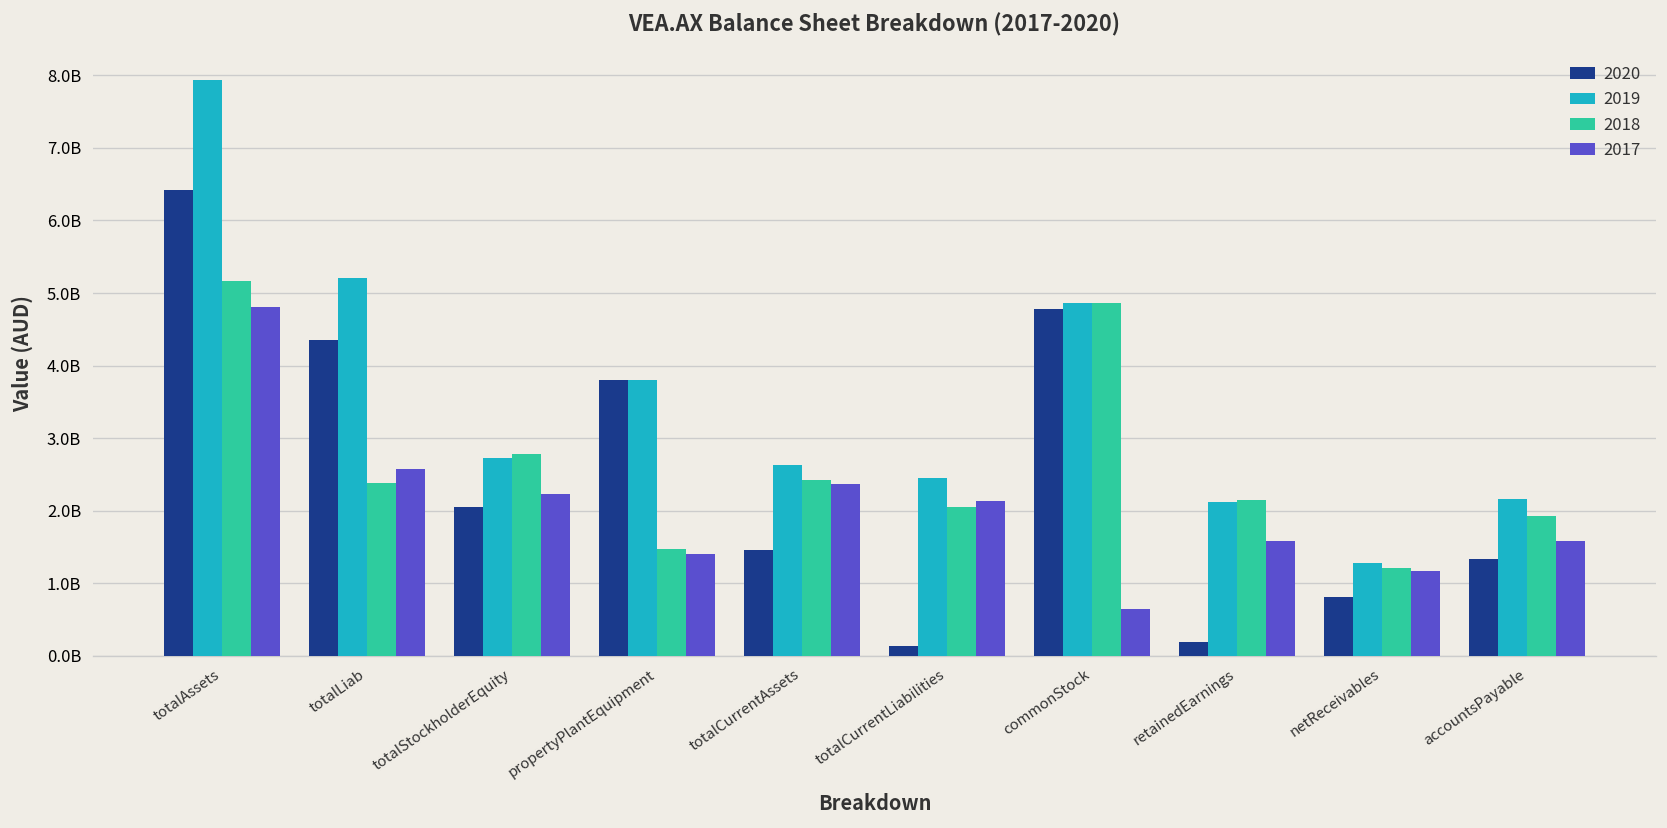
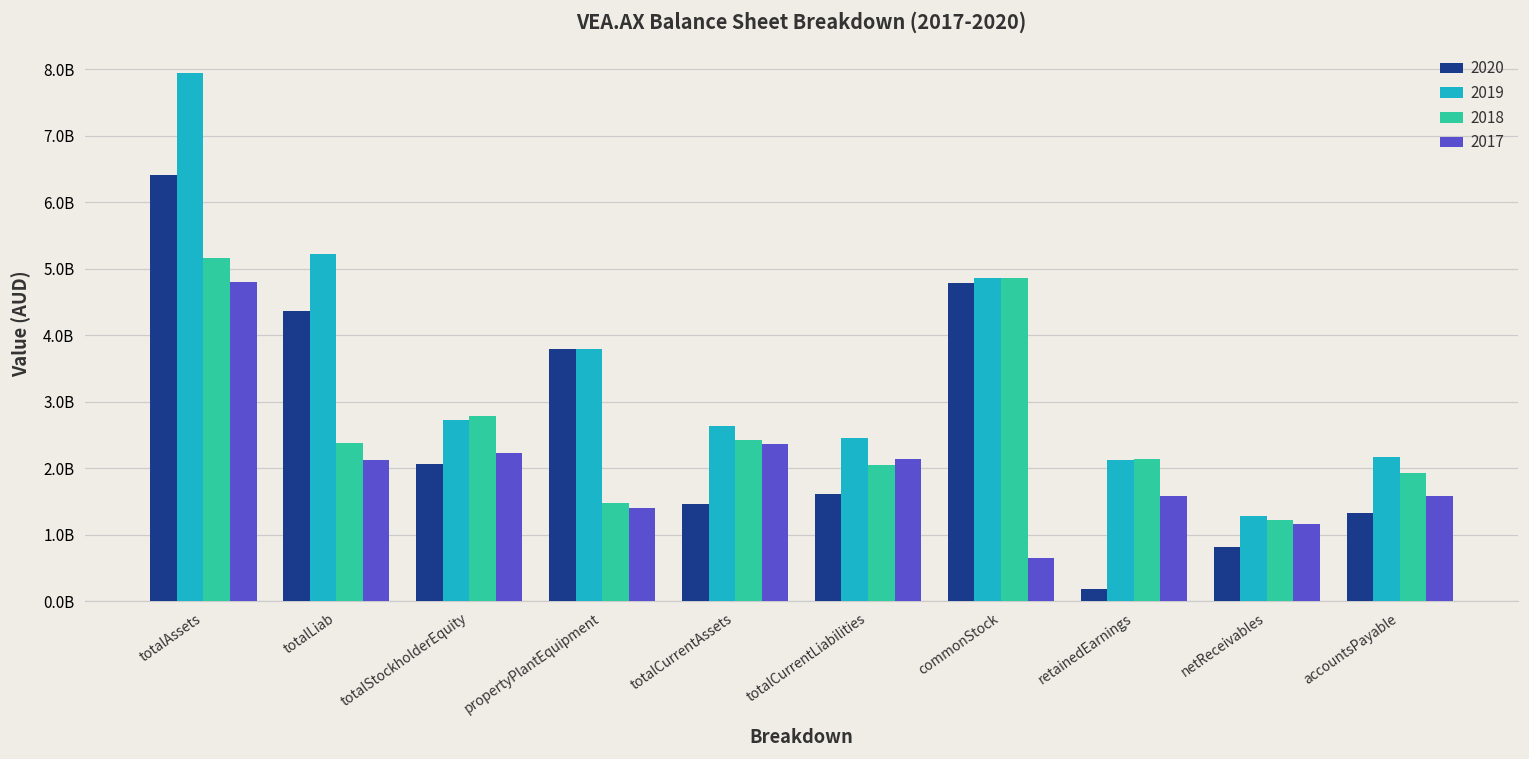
2017, totalLiab: 2600000000 -> 2100000000
2020, totalCurrentLiabilities: 100000000 -> 1600000000
